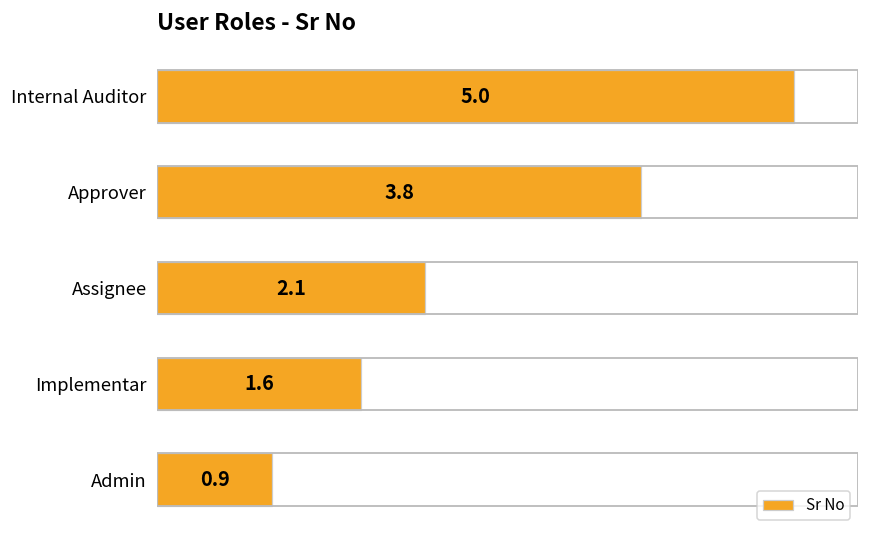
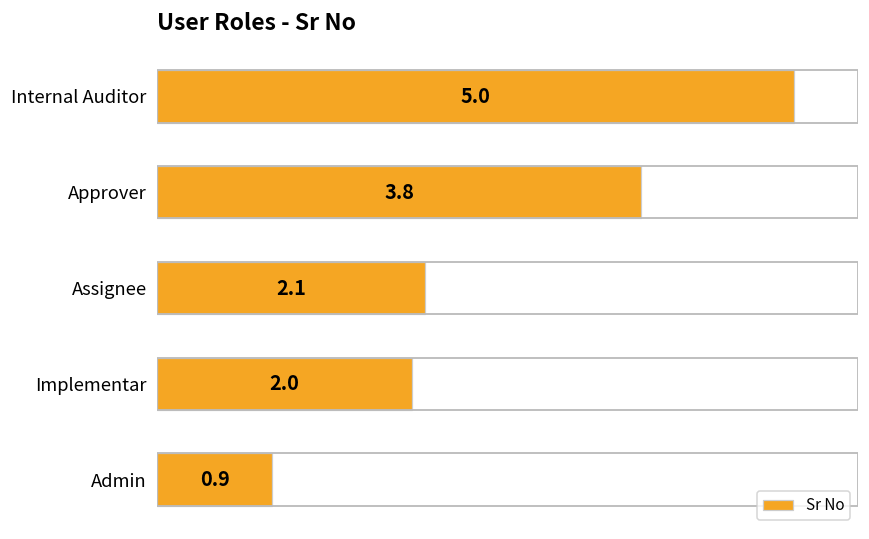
Implementar: 1.6 -> 2.0
